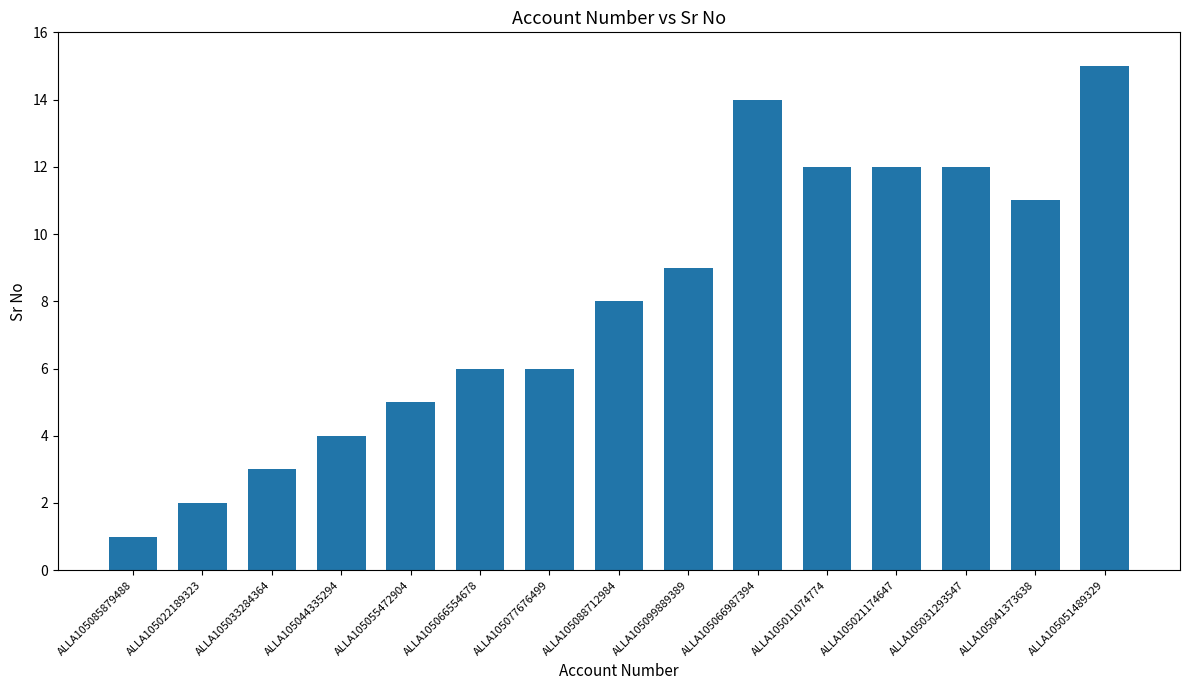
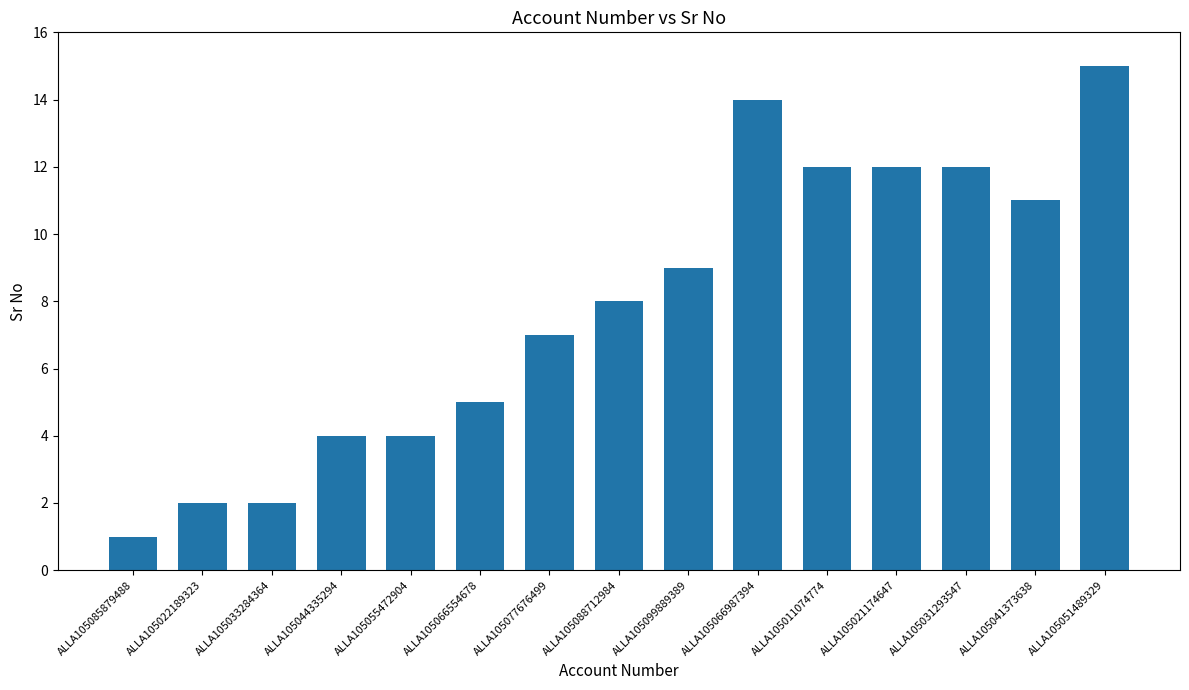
ALLA105033284364: 3 -> 2
ALLA105055472904: 5 -> 4
ALLA105066554678: 6 -> 5
ALLA105077676499: 6 -> 7
